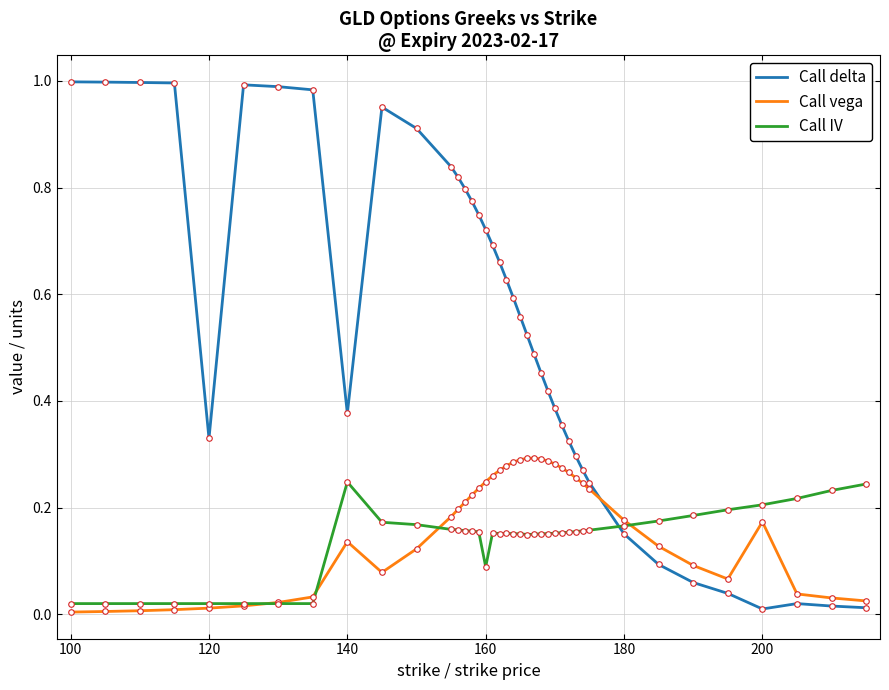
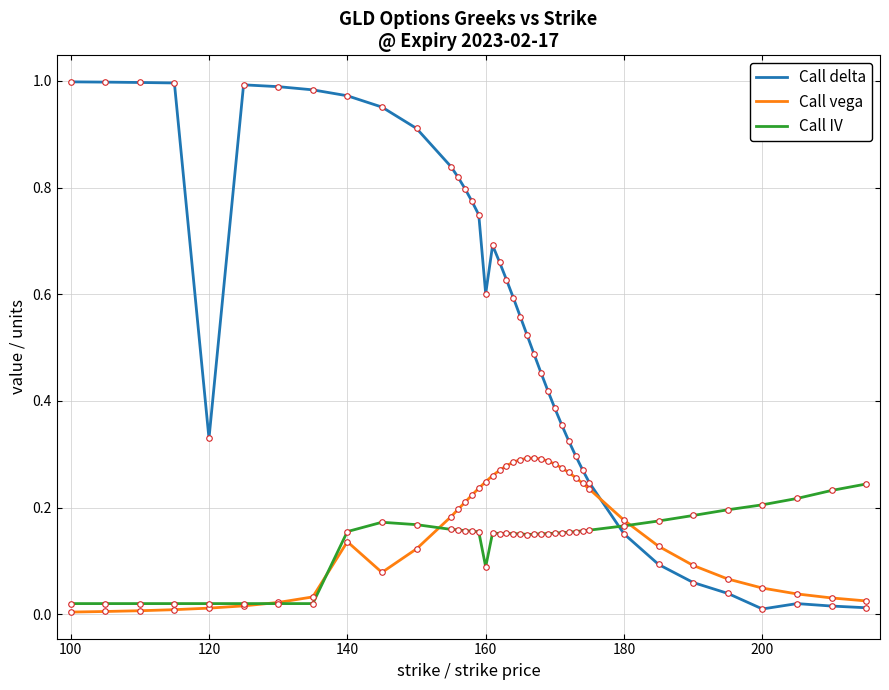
Call delta, 140: 0.38 -> 0.97
Call IV, 140: 0.25 -> 0.16
Call delta, 160: 0.72 -> 0.60
Call vega, 200: 0.17 -> 0.05
